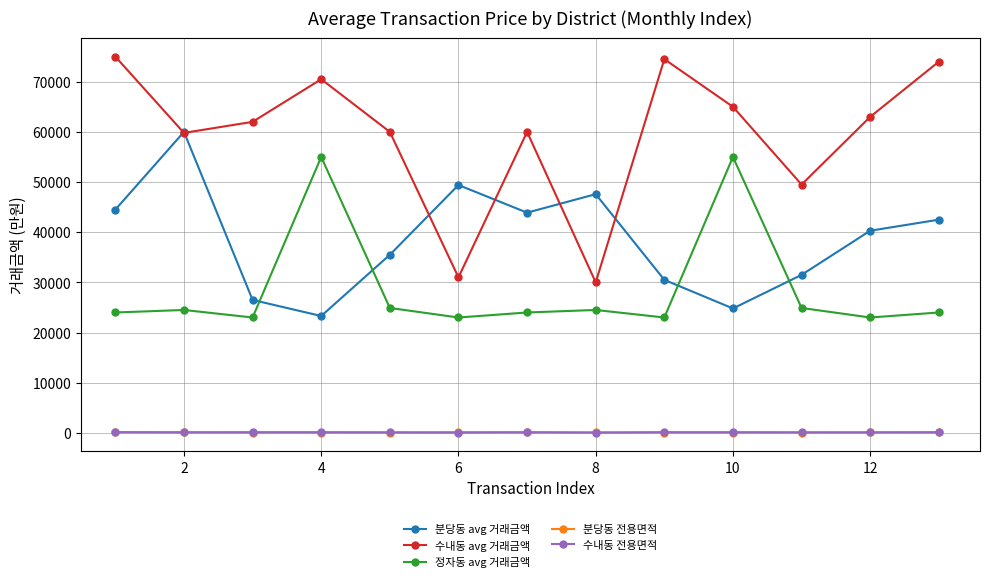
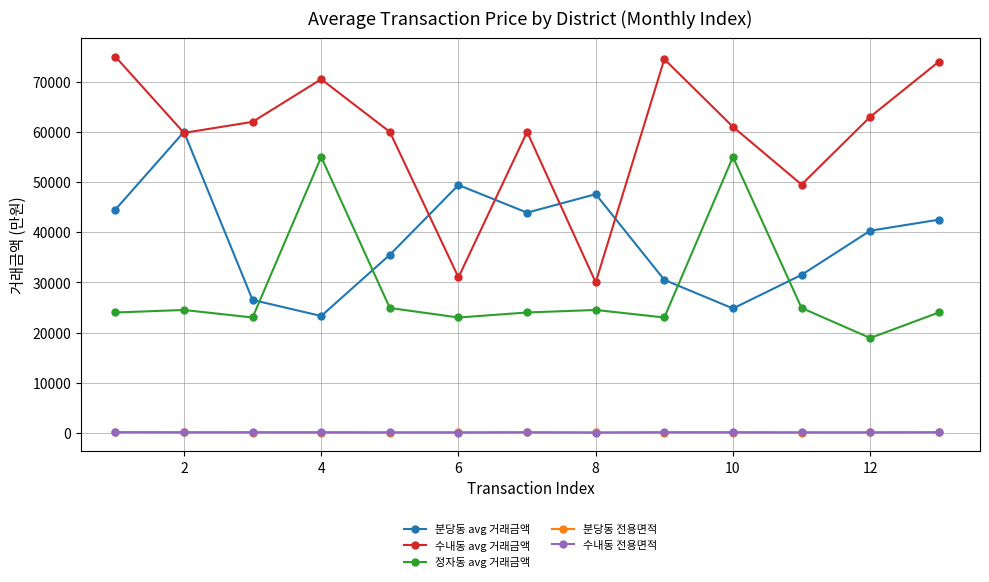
수내동 avg 거래금액, 10: 65000 -> 61000
정자동 avg 거래금액, 12: 23000 -> 19000
